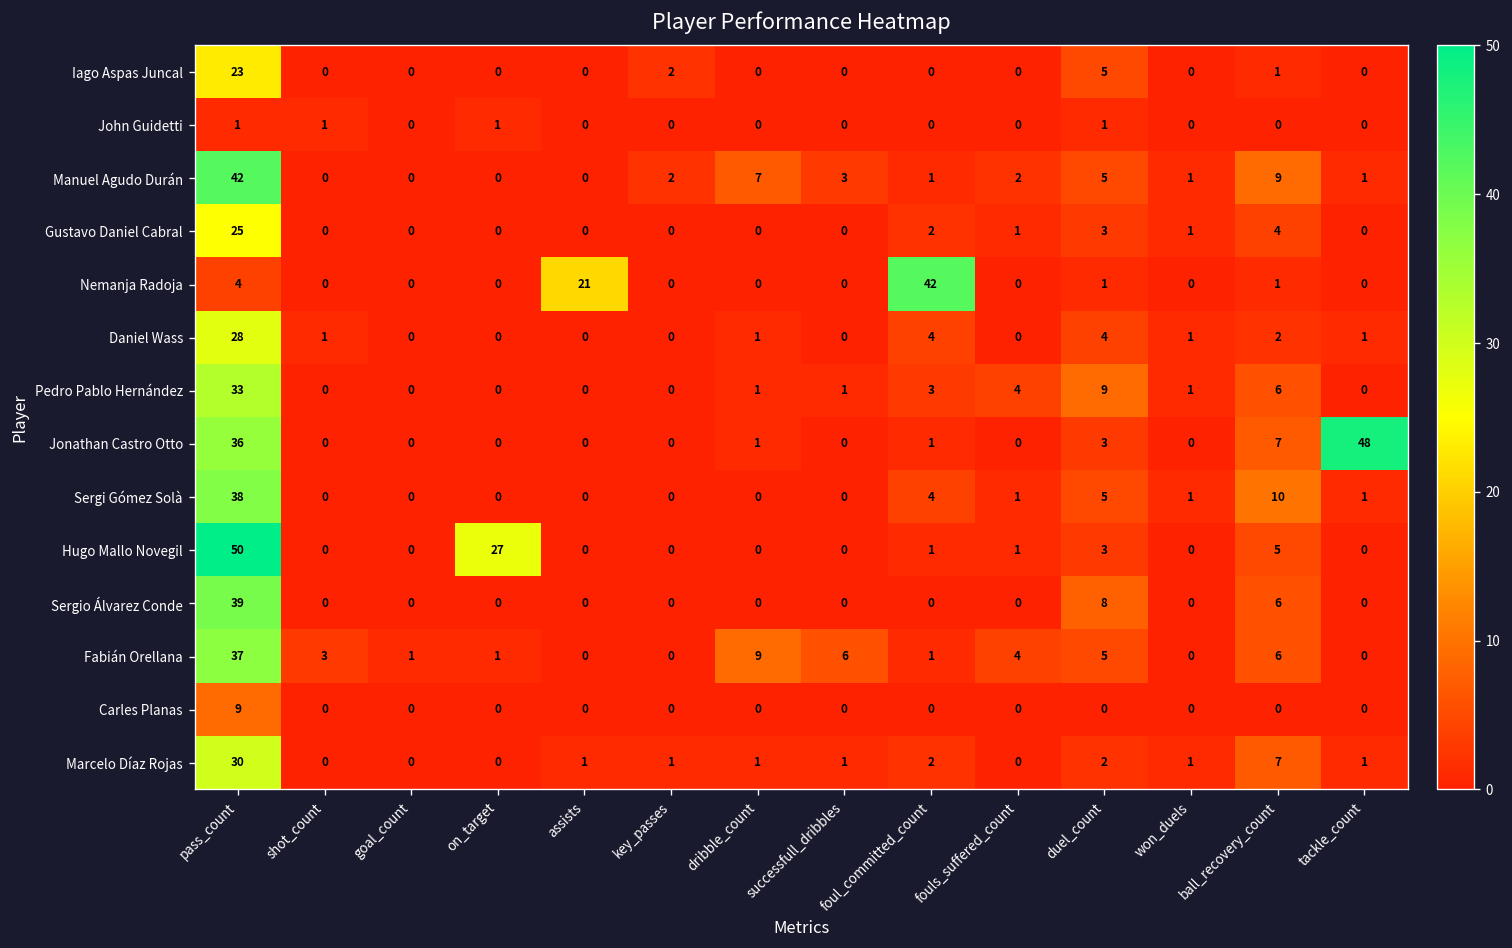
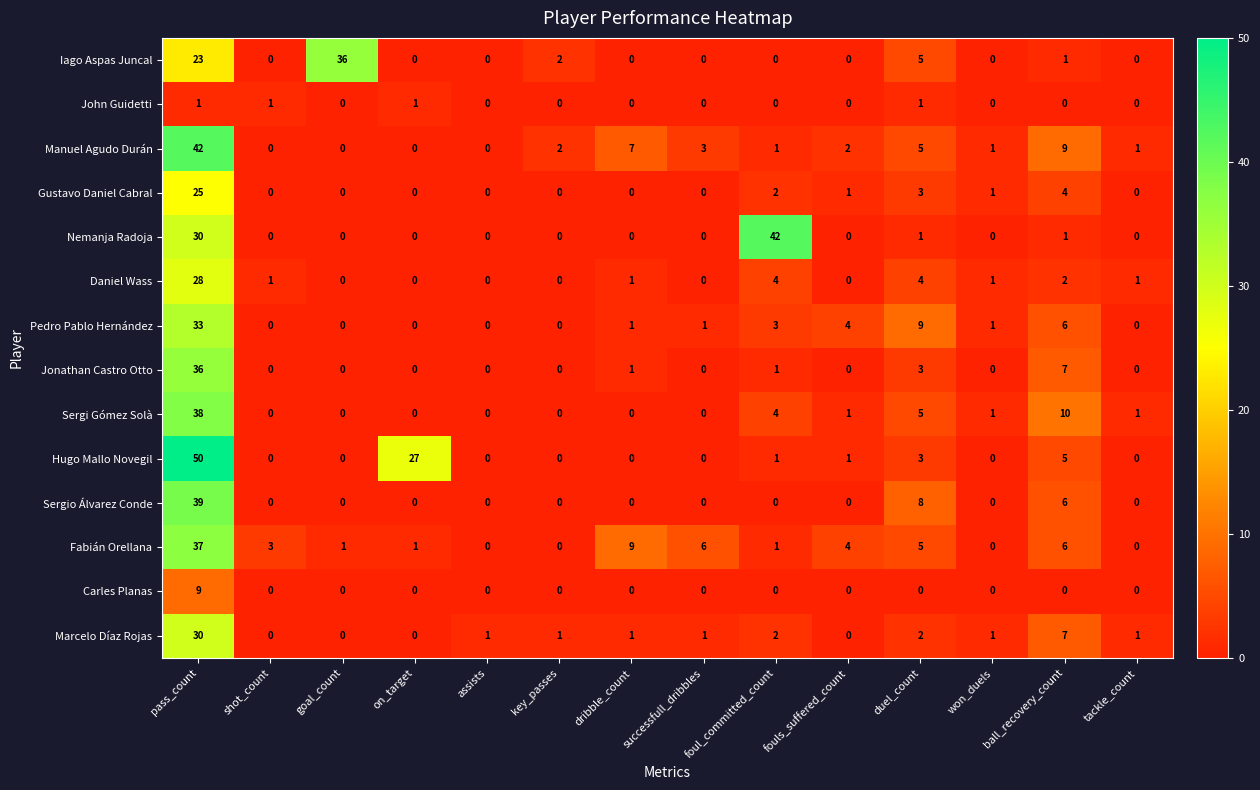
Iago Aspas Juncal, goal_count: 0 -> 36
Nemanja Radoja, pass_count: 4 -> 30
Nemanja Radoja, assists: 21 -> 0
Jonathan Castro Otto, tackle_count: 48 -> 0
